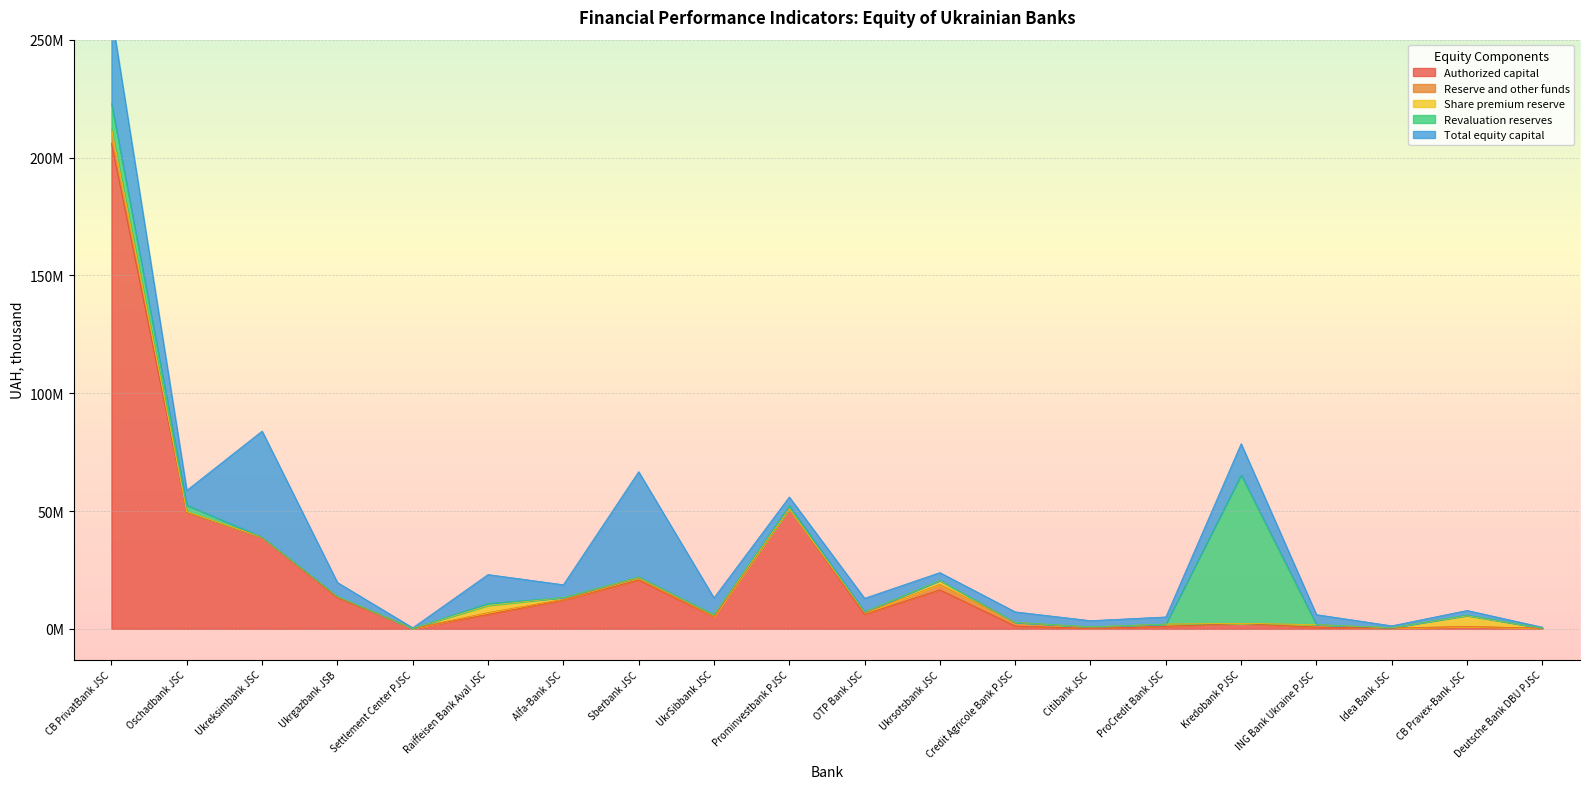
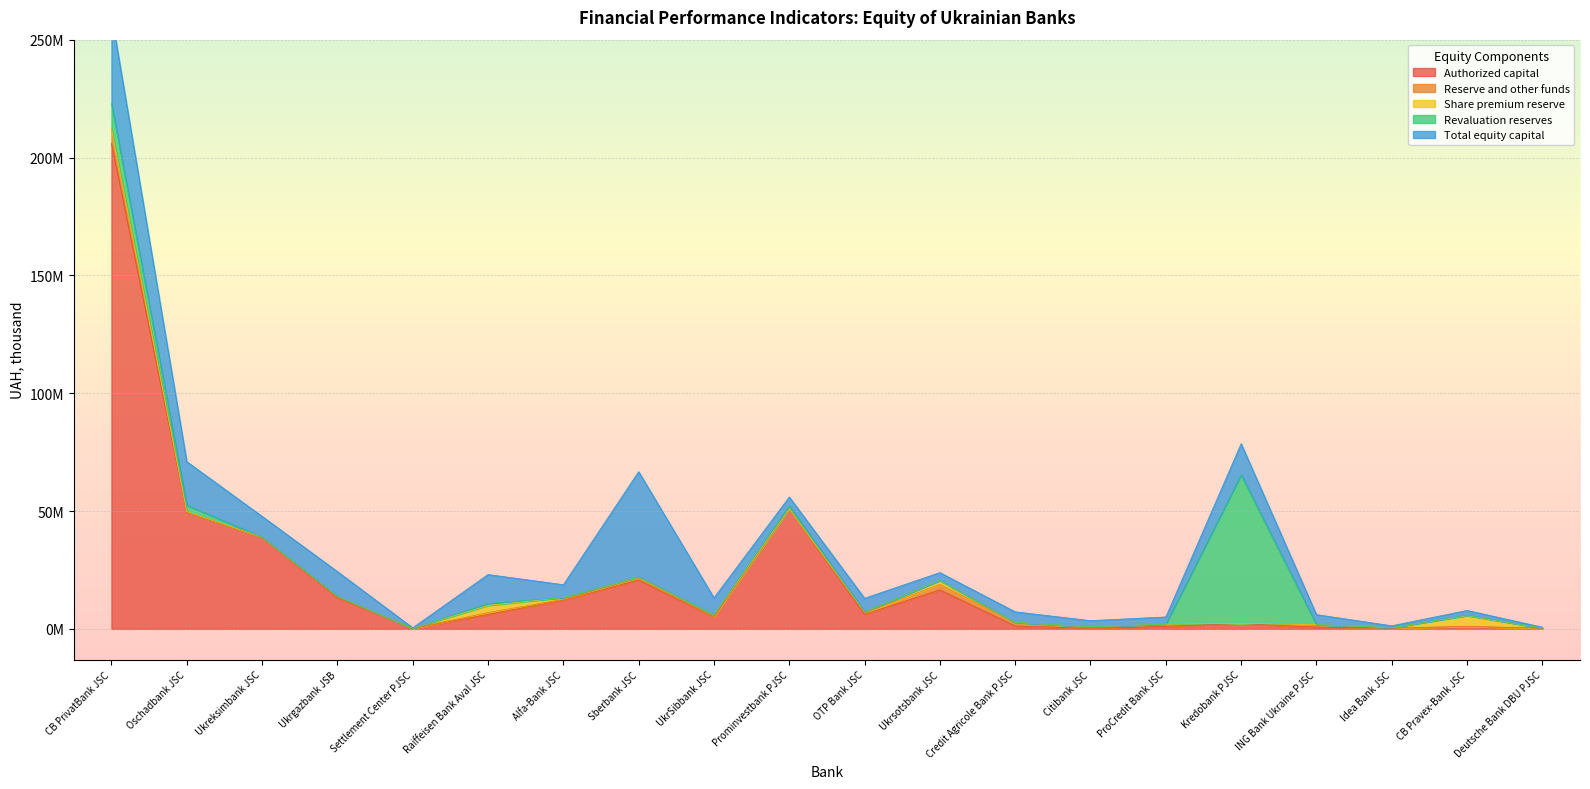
Total equity capital, Oschadbank JSC: 6000000 -> 18000000
Total equity capital, Ukreksimbank JSC: 45000000 -> 9000000
Total equity capital, Ukrgаzbаnk JSB: 6000000 -> 11000000
